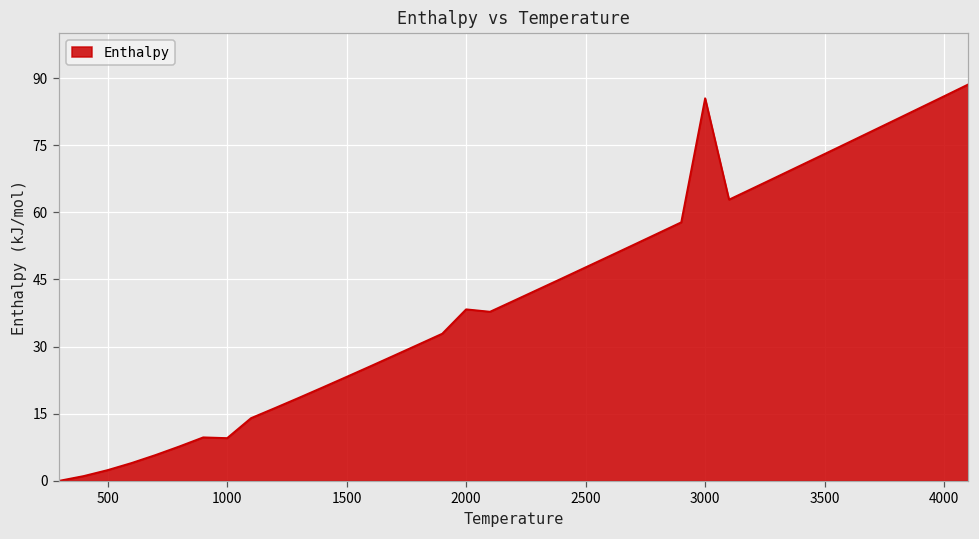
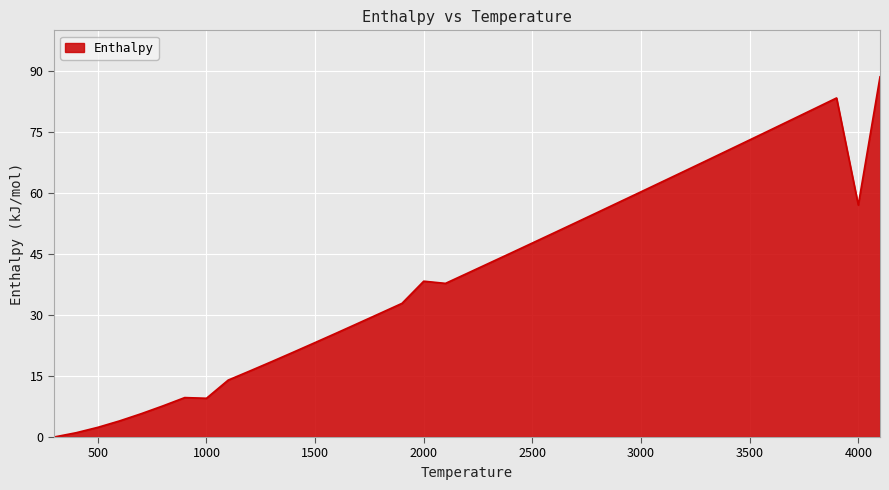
3000: 86 -> 60
4000: 86 -> 57
